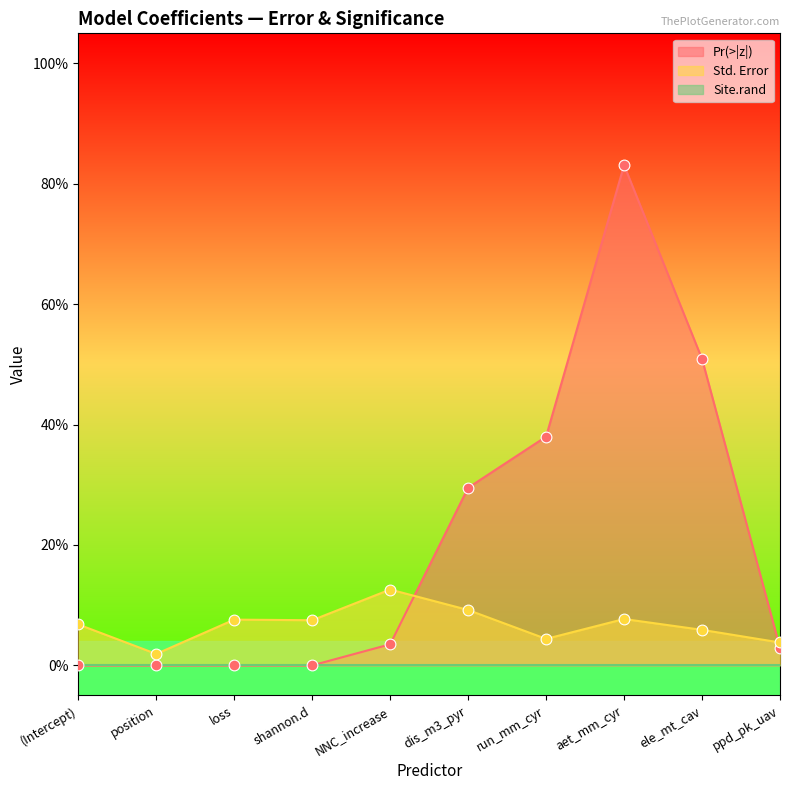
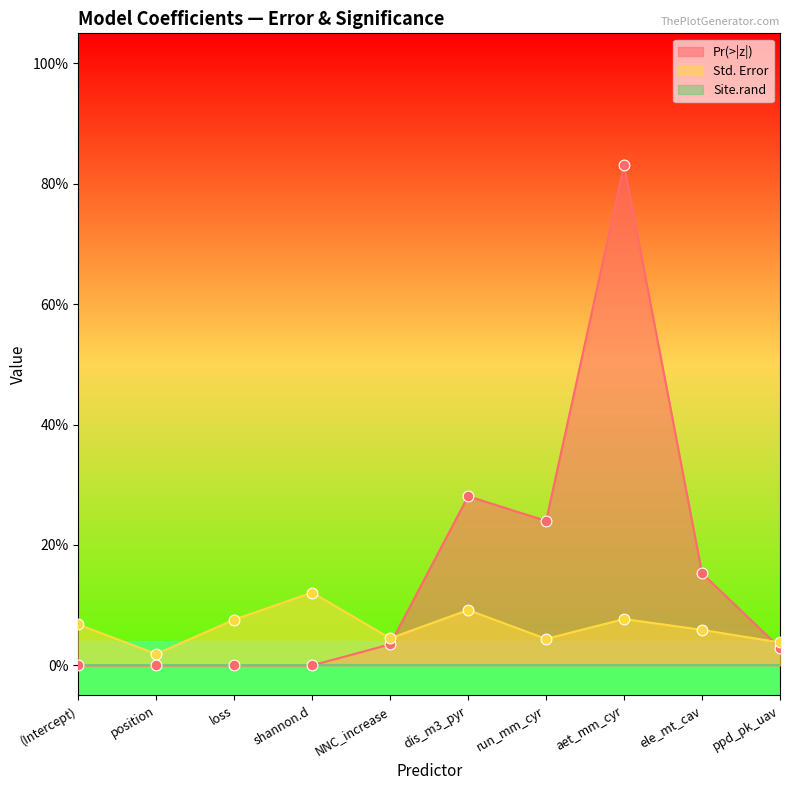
Std. Error, shannon.d: 8% -> 12%
Std. Error, NNC_increase: 13% -> 5%
Pr(>|z|), dis_m3_pyr: 30% -> 28%
Pr(>|z|), run_mm_cyr: 38% -> 24%
Pr(>|z|), ele_mt_cav: 51% -> 15%
